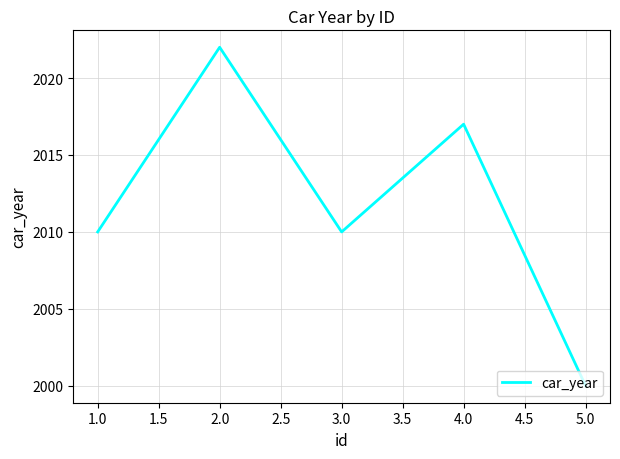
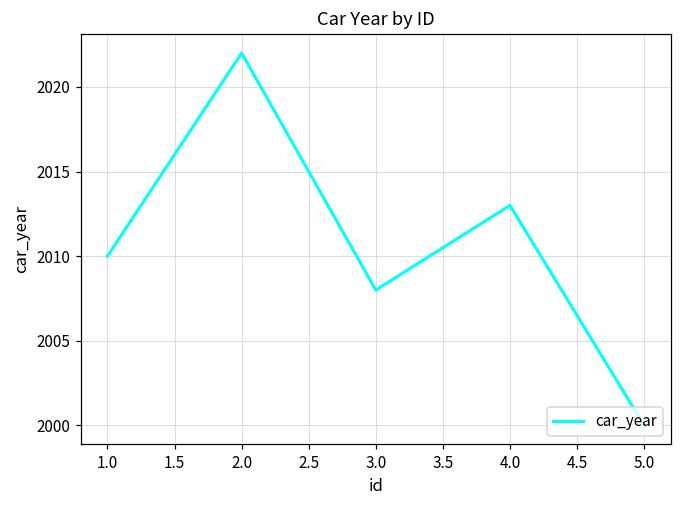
3.0: 2010 -> 2008
4.0: 2017 -> 2013
